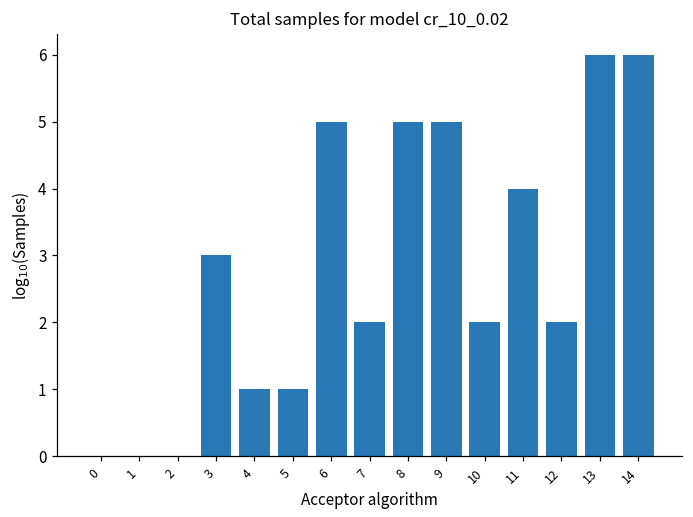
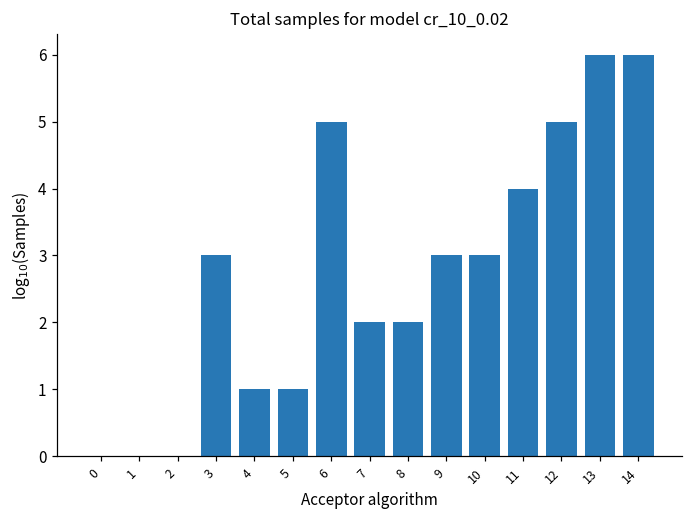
8: 5 -> 2
9: 5 -> 3
10: 2 -> 3
12: 2 -> 5
